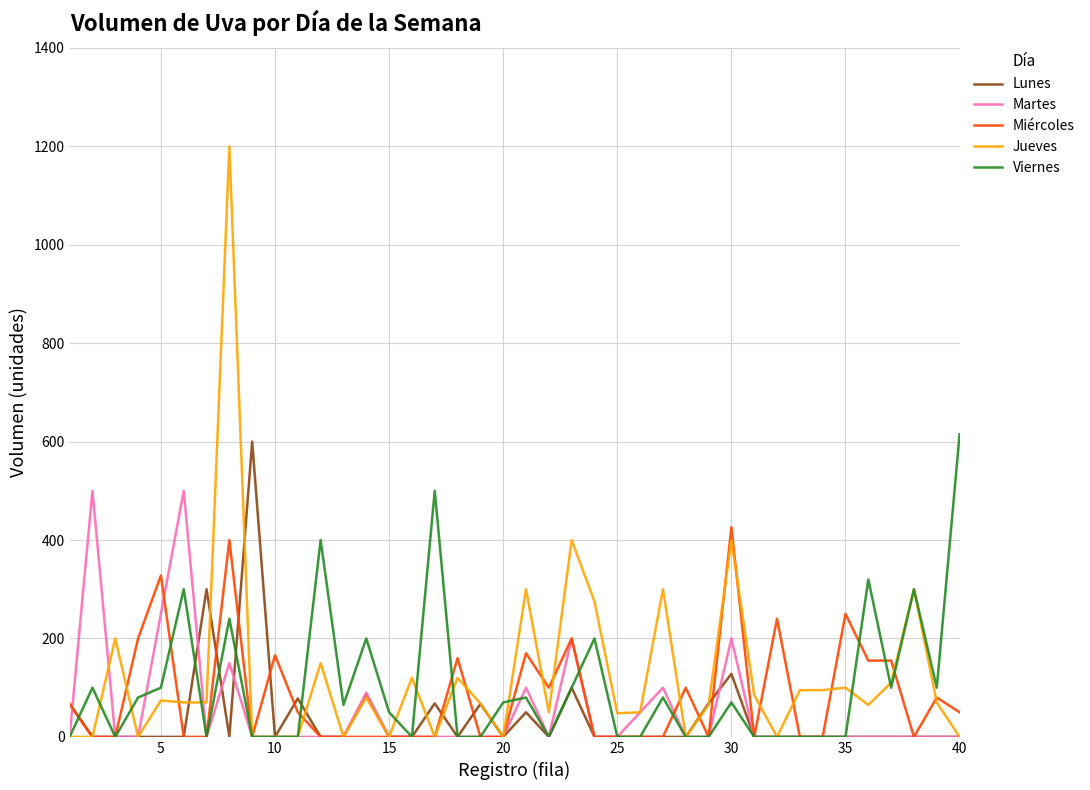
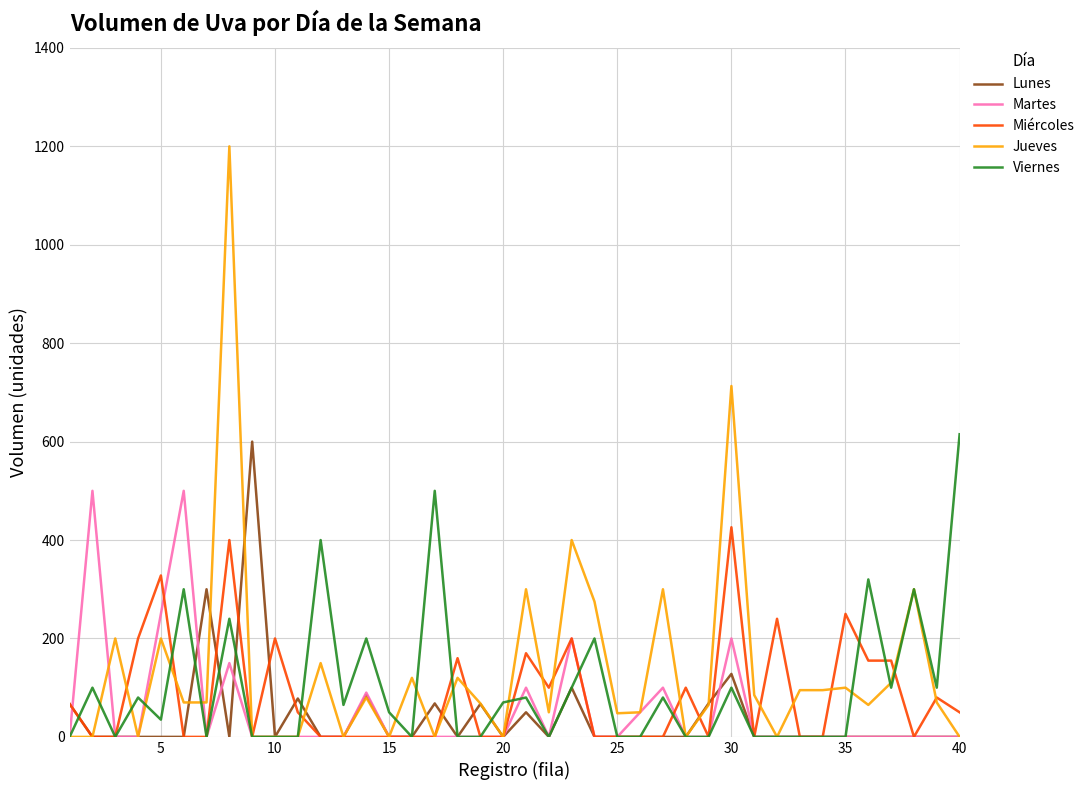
Jueves, 5: 70 -> 200
Viernes, 5: 100 -> 40
Miércoles, 10: 170 -> 200
Jueves, 30: 400 -> 710
Viernes, 30: 70 -> 100
